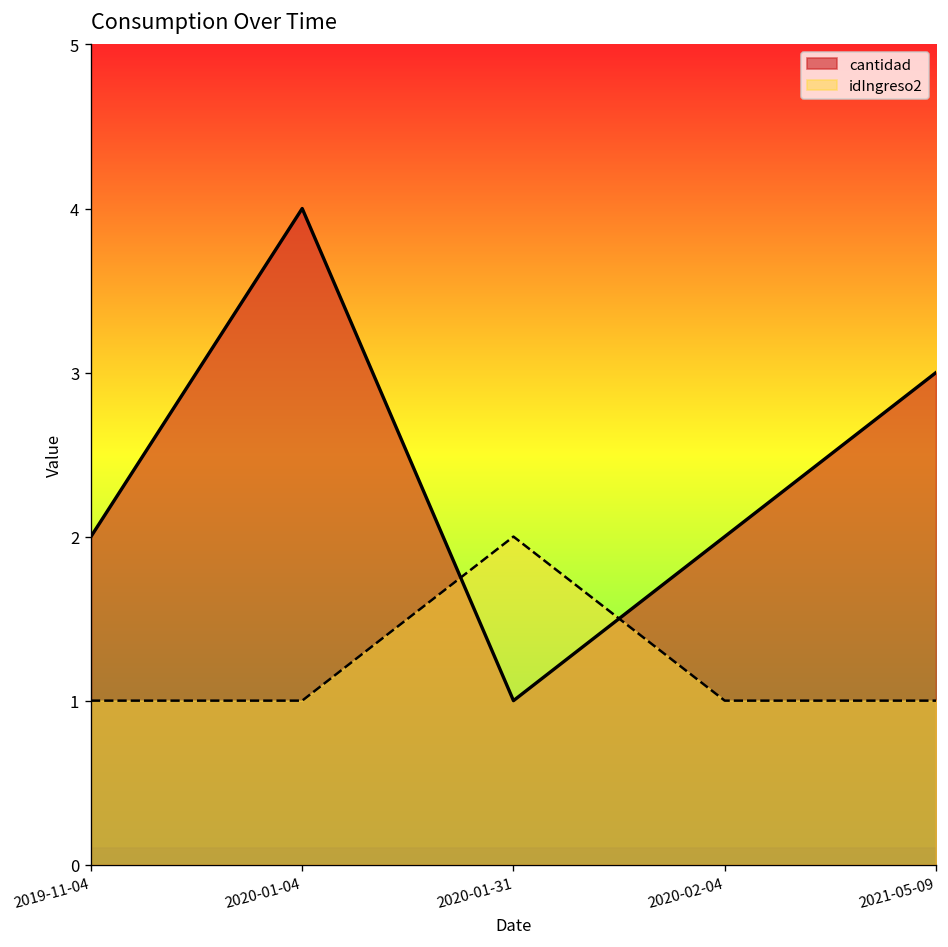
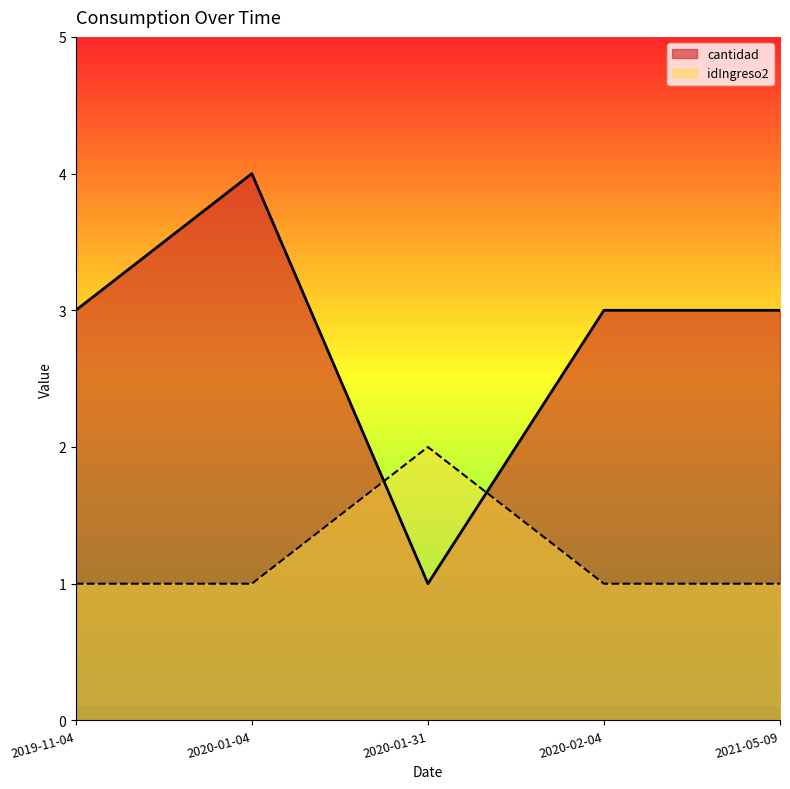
cantidad, 2019-11-04: 2 -> 3
cantidad, 2020-02-04: 2 -> 3
